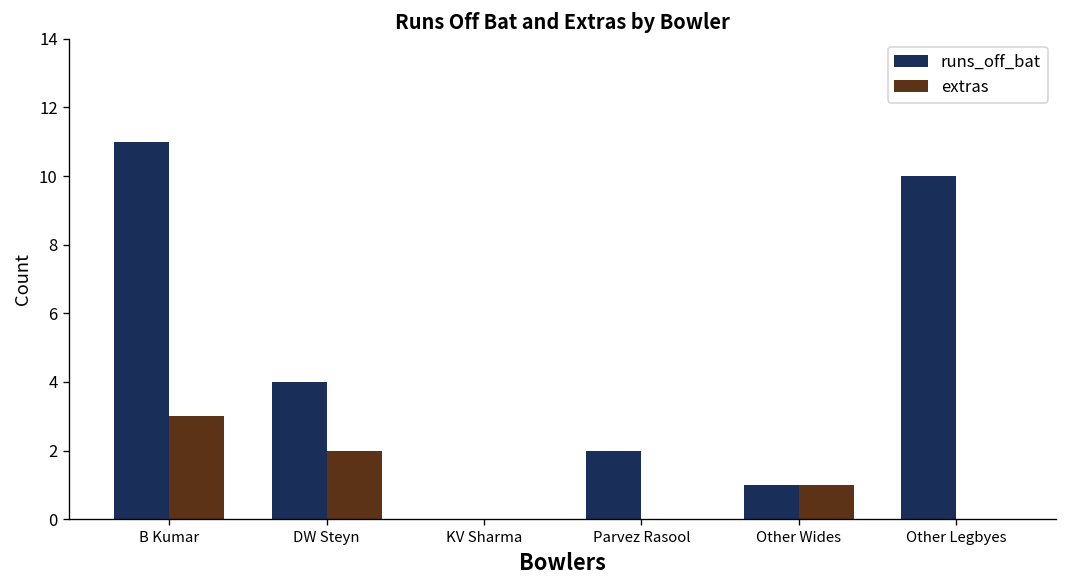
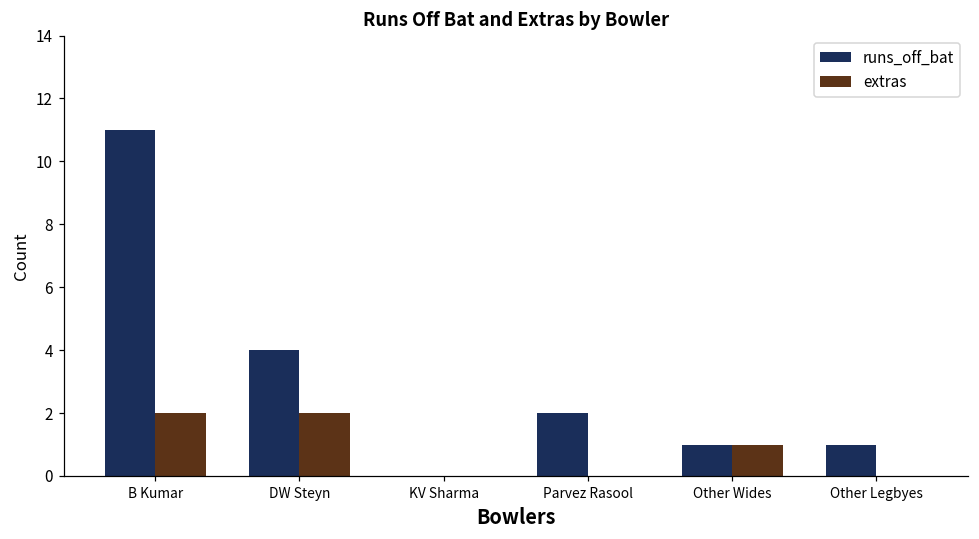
extras, B Kumar: 3 -> 2
runs_off_bat, Other Legbyes: 10 -> 1
